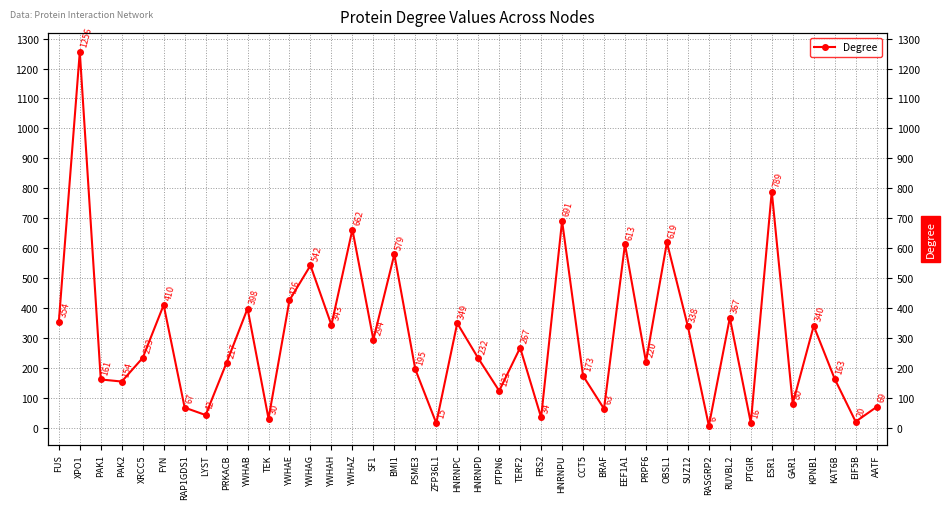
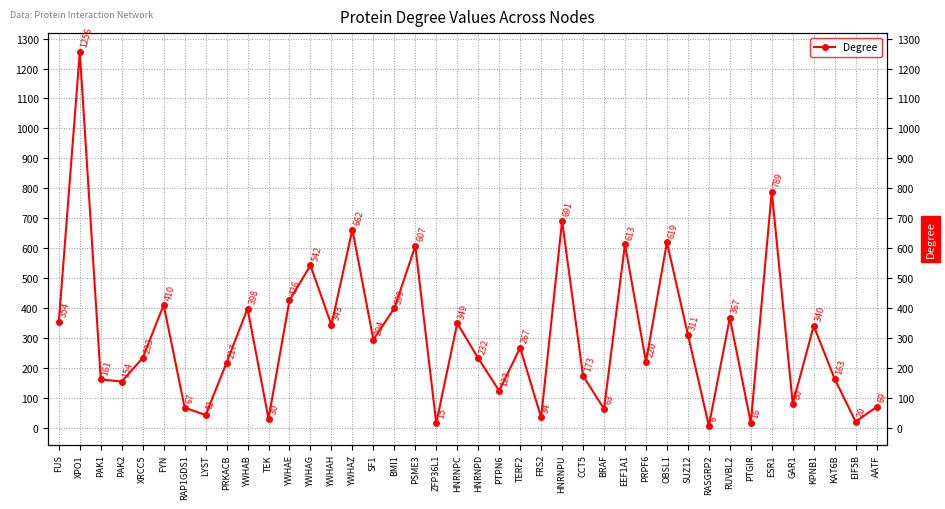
BMI1: 579 -> 399
PSME3: 195 -> 607
SUZ12: 338 -> 311
